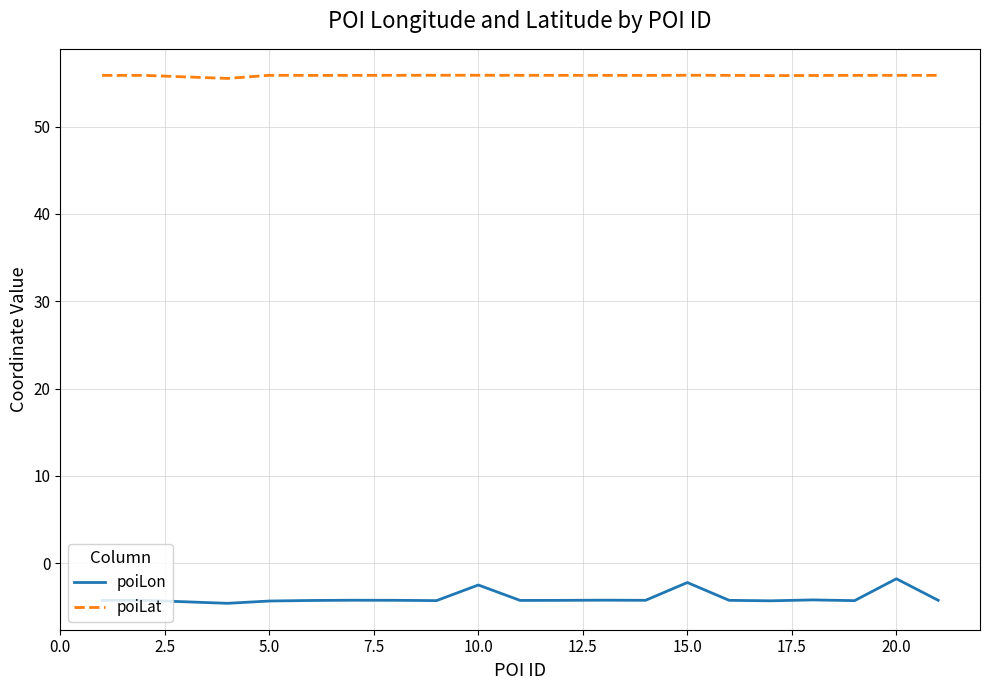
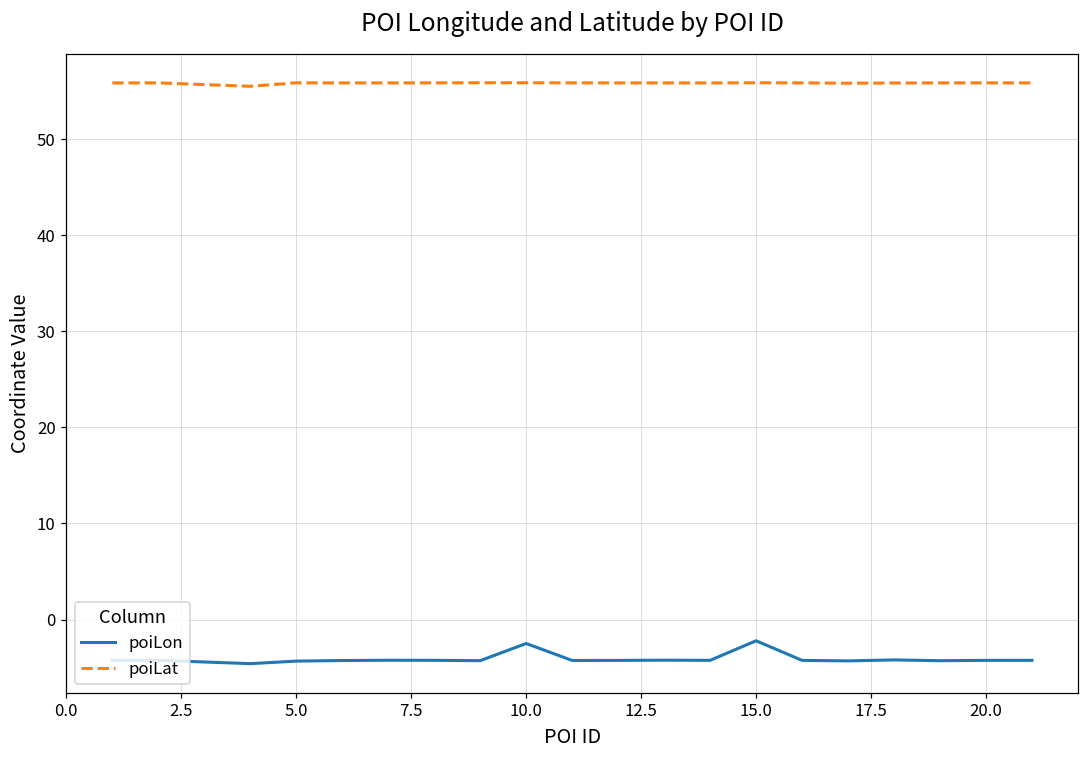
poiLon, 20.0: -2 -> -4
